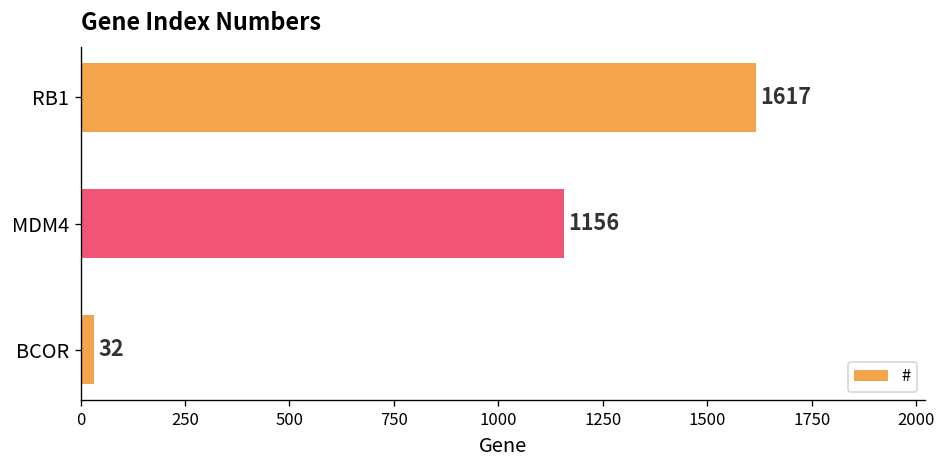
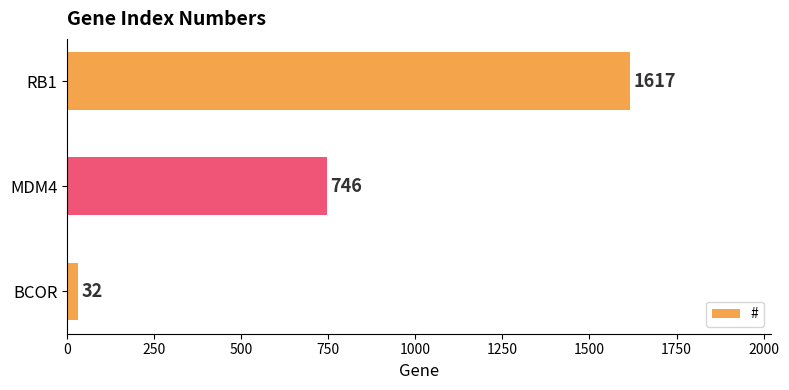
MDM4: 1156 -> 746
